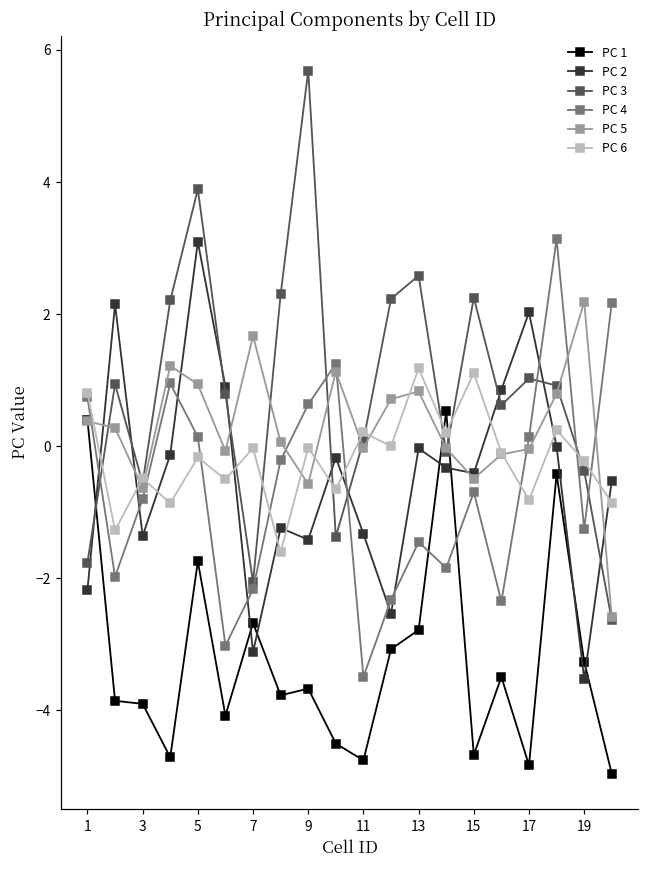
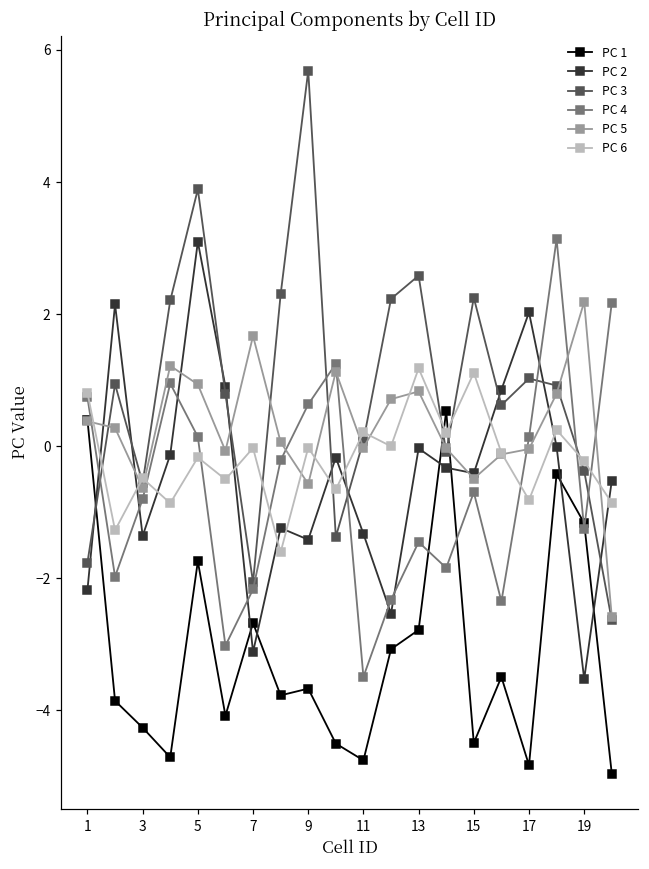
PC 1, 3: -3.9 -> -4.3
PC 1, 15: -4.7 -> -4.5
PC 1, 19: -3.3 -> -1.2
